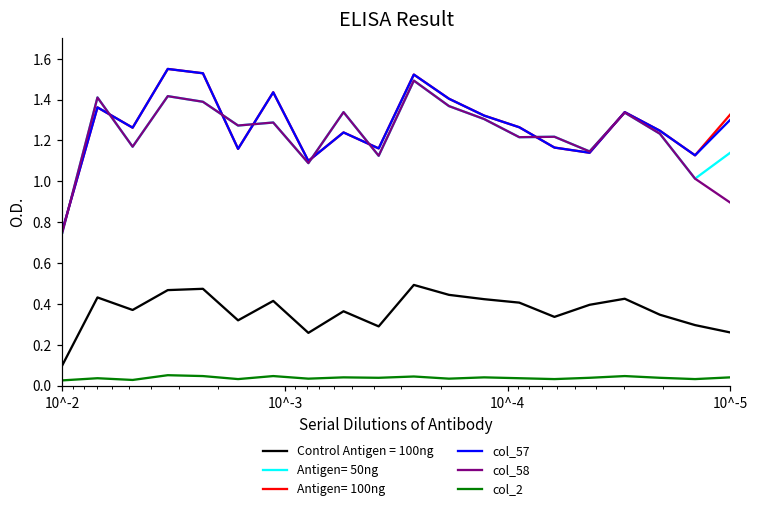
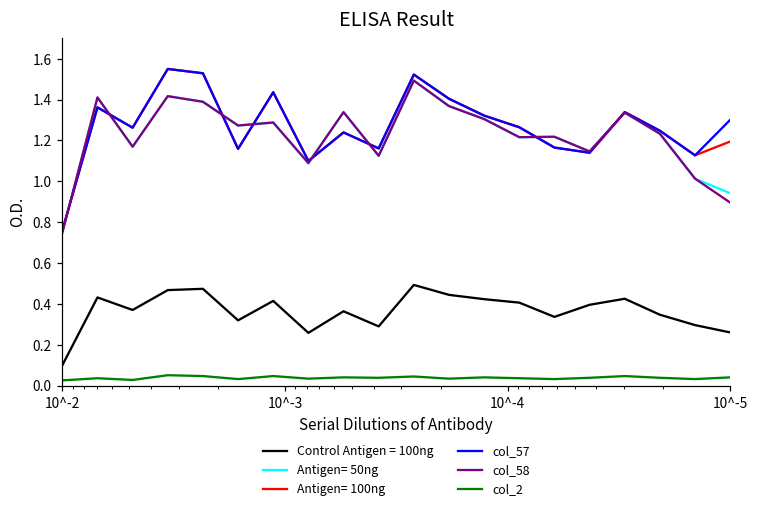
Antigen= 50ng, 10^-5: 1.14 -> 0.94
Antigen= 100ng, 10^-5: 1.33 -> 1.19
